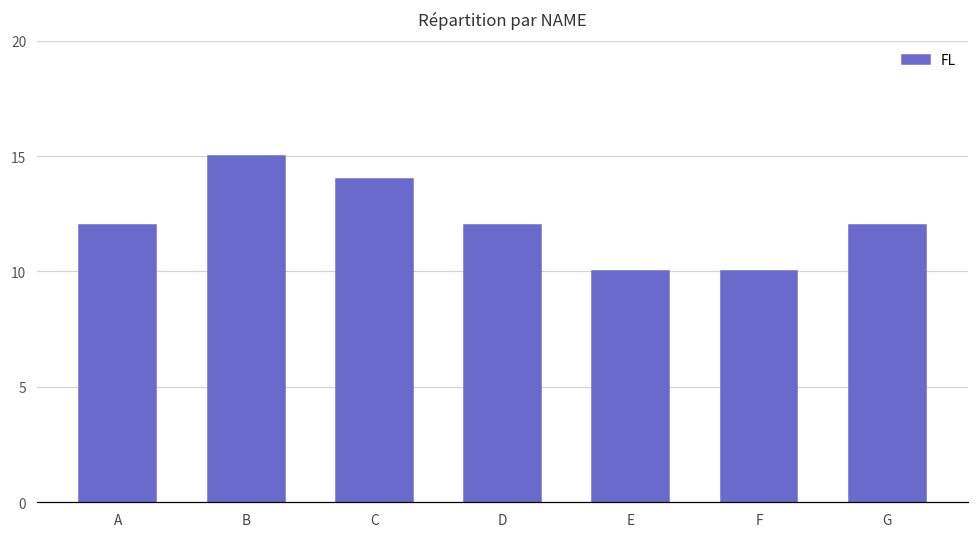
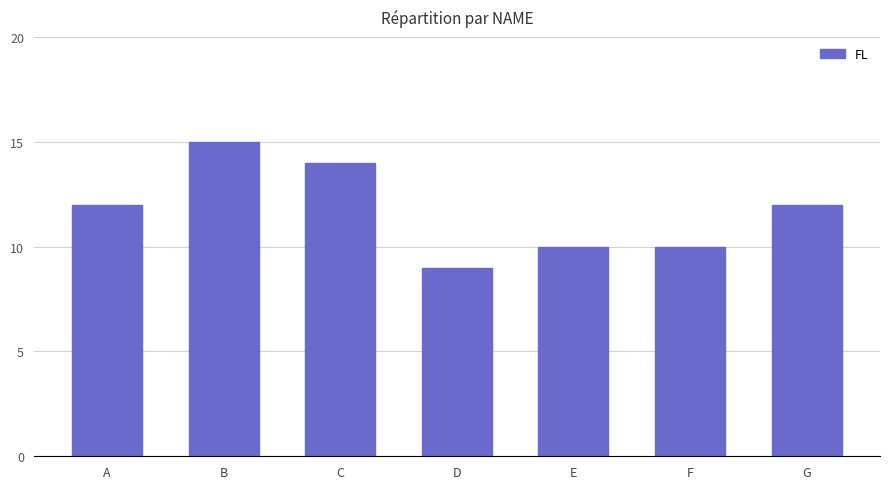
D: 12 -> 9
